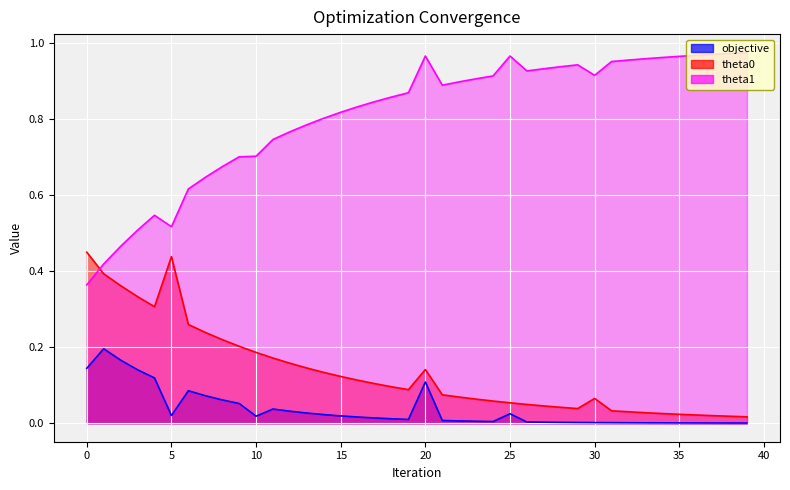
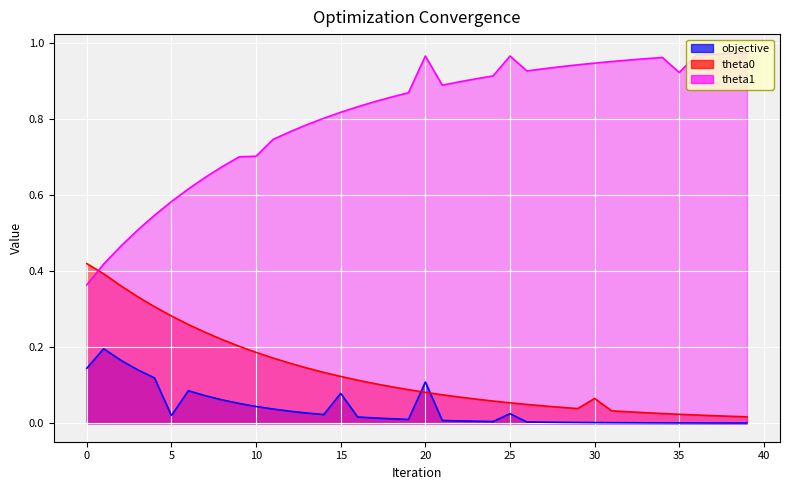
theta0, 0: 0.45 -> 0.42
theta0, 5: 0.44 -> 0.28
theta1, 5: 0.52 -> 0.58
objective, 10: 0.02 -> 0.04
objective, 15: 0.02 -> 0.08
theta0, 20: 0.14 -> 0.08
theta1, 30: 0.92 -> 0.95
theta1, 35: 0.97 -> 0.92
